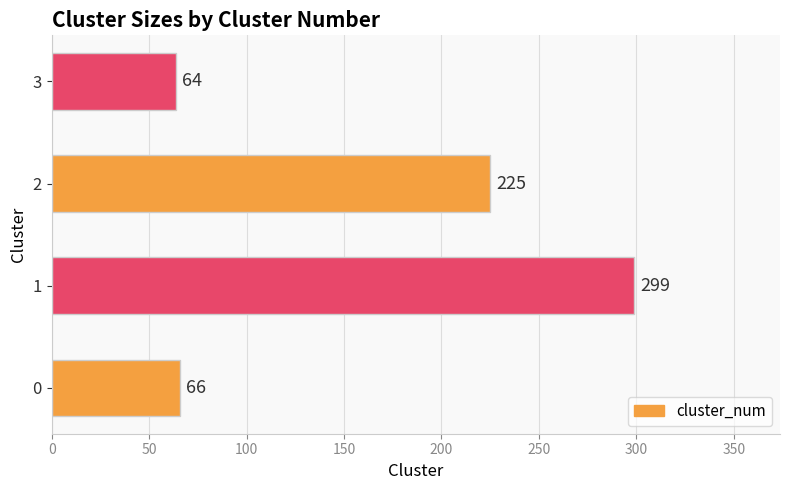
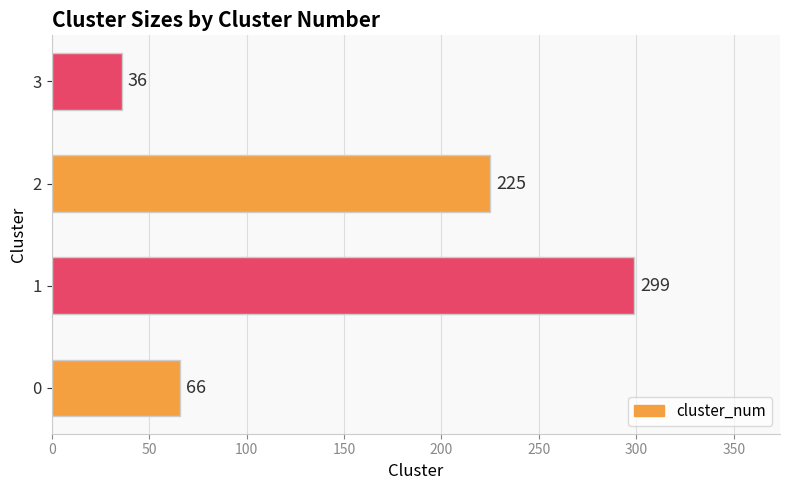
3: 64 -> 36
